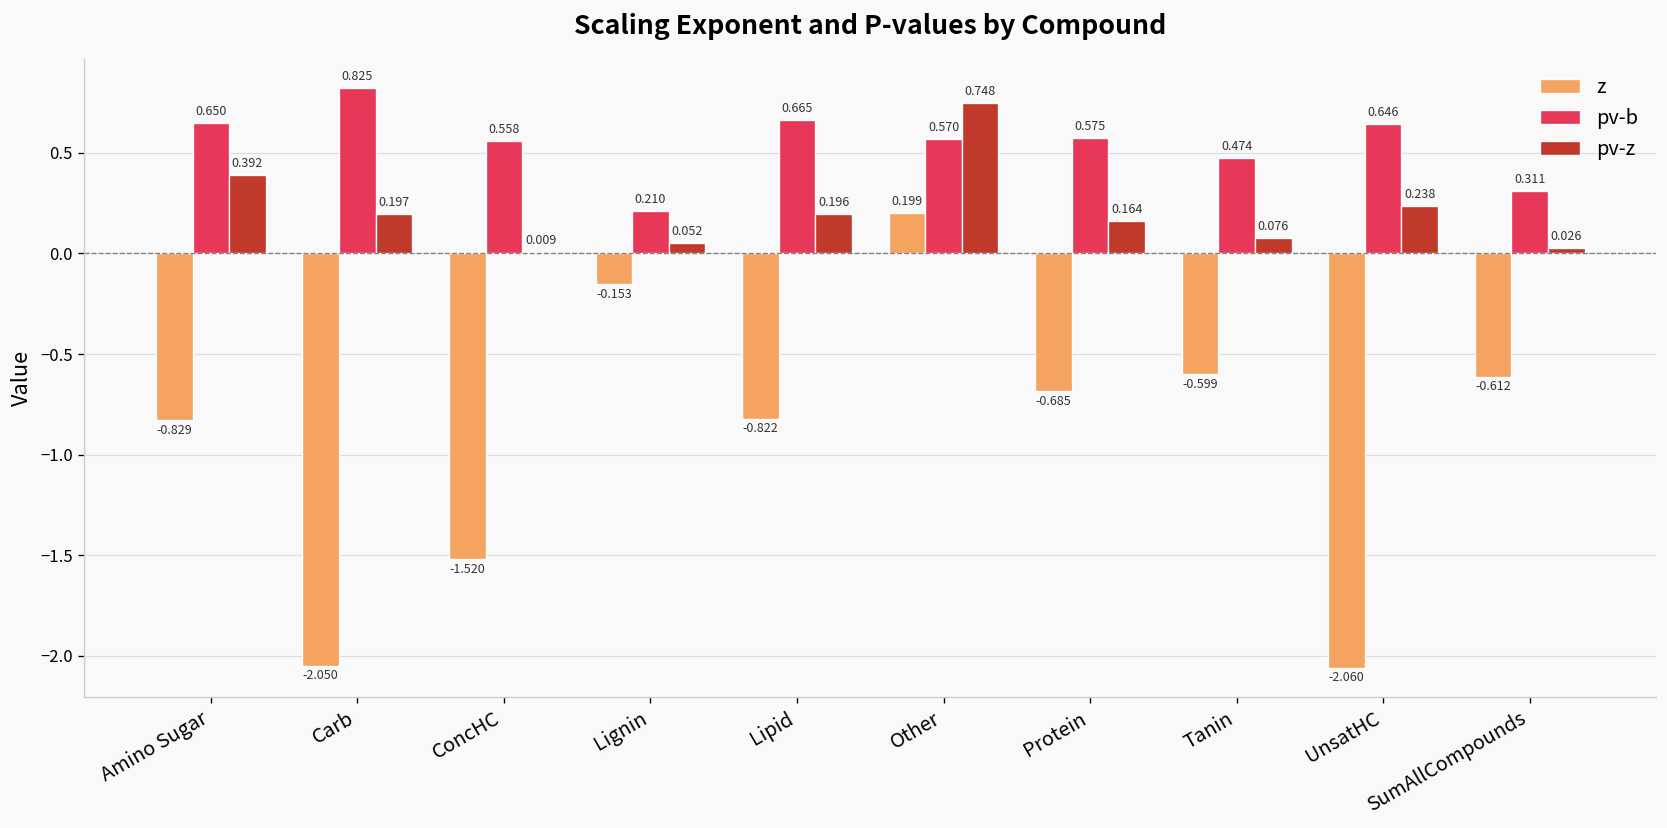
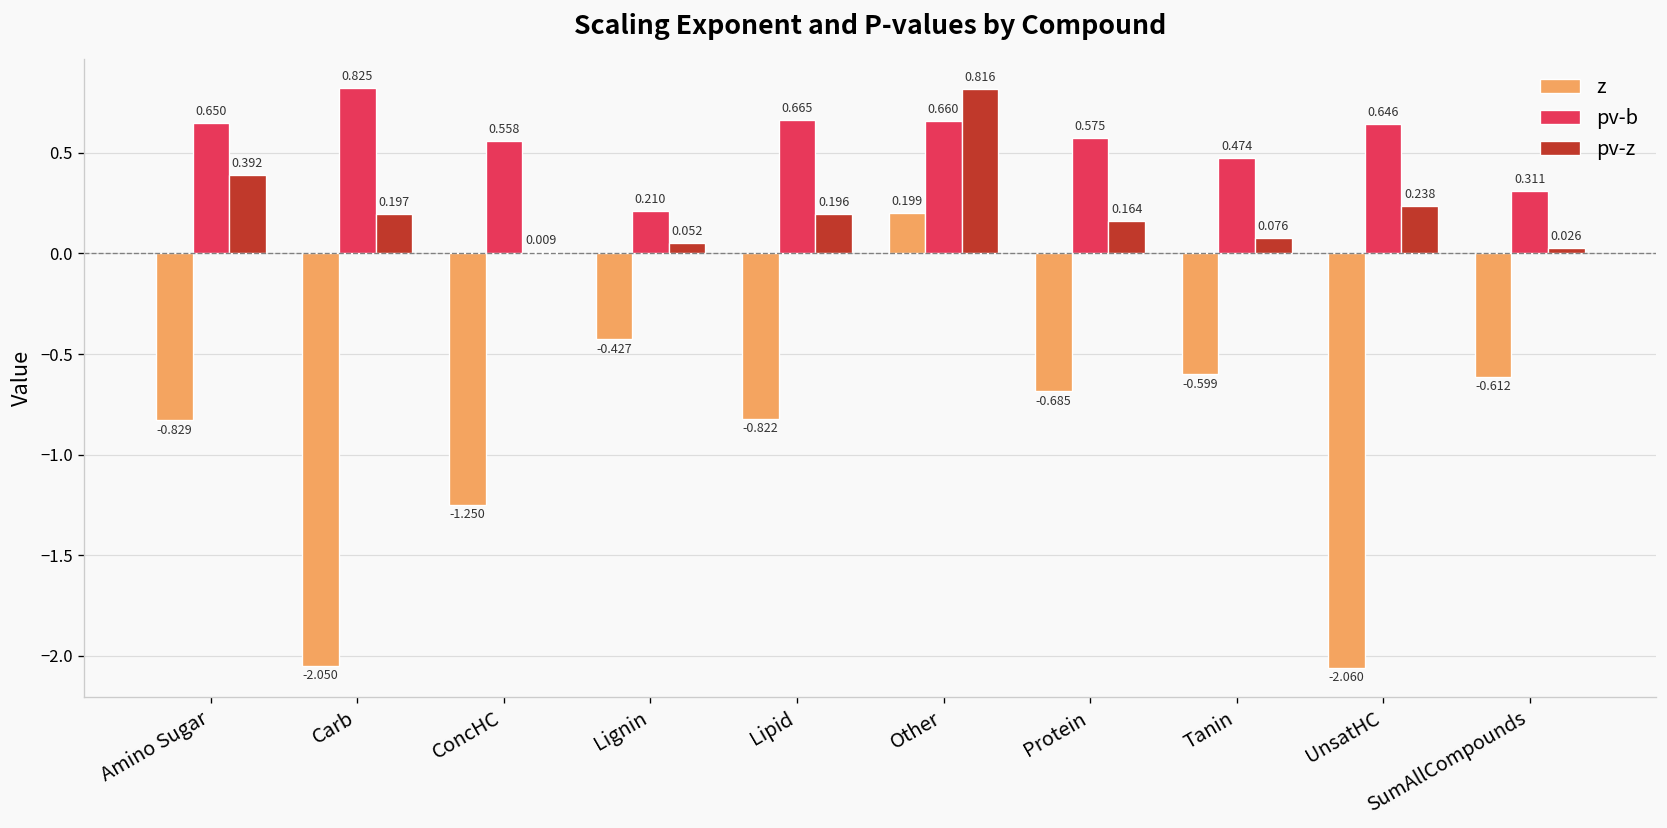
z, ConcHC: -1.520 -> -1.250
z, Lignin: -0.153 -> -0.427
pv-b, Other: 0.570 -> 0.660
pv-z, Other: 0.748 -> 0.816
